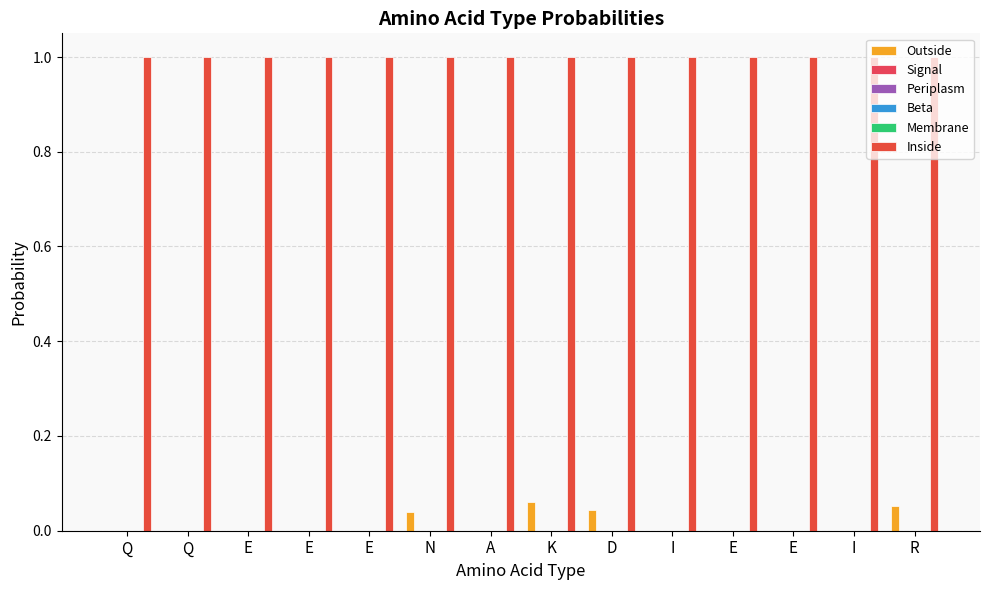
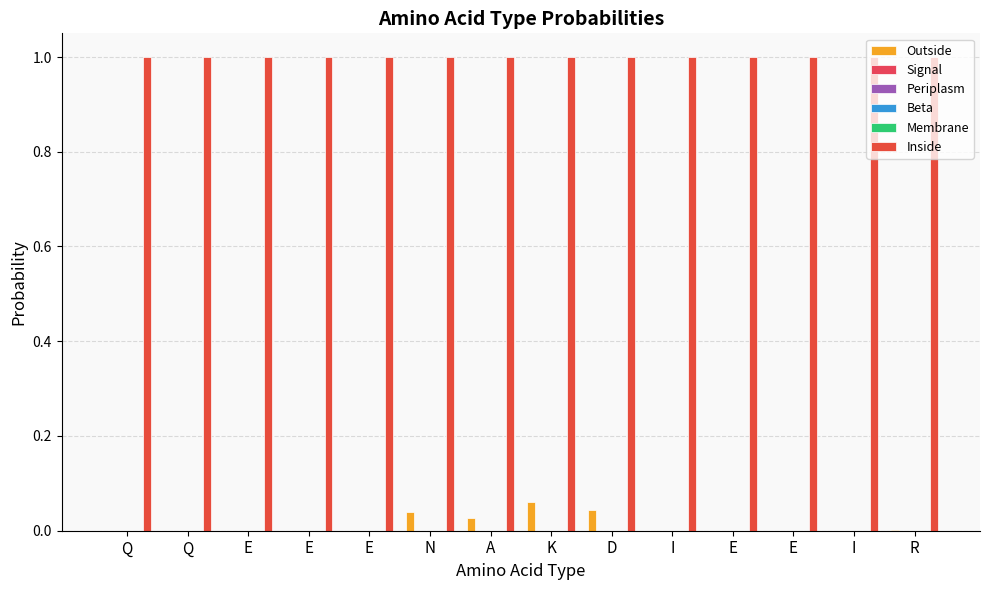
Outside, A: 0.00 -> 0.03
Outside, R: 0.05 -> 0.00
